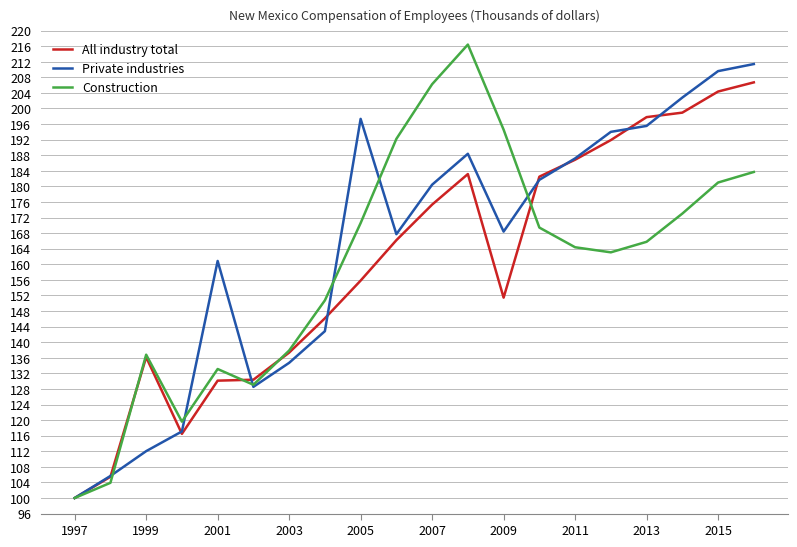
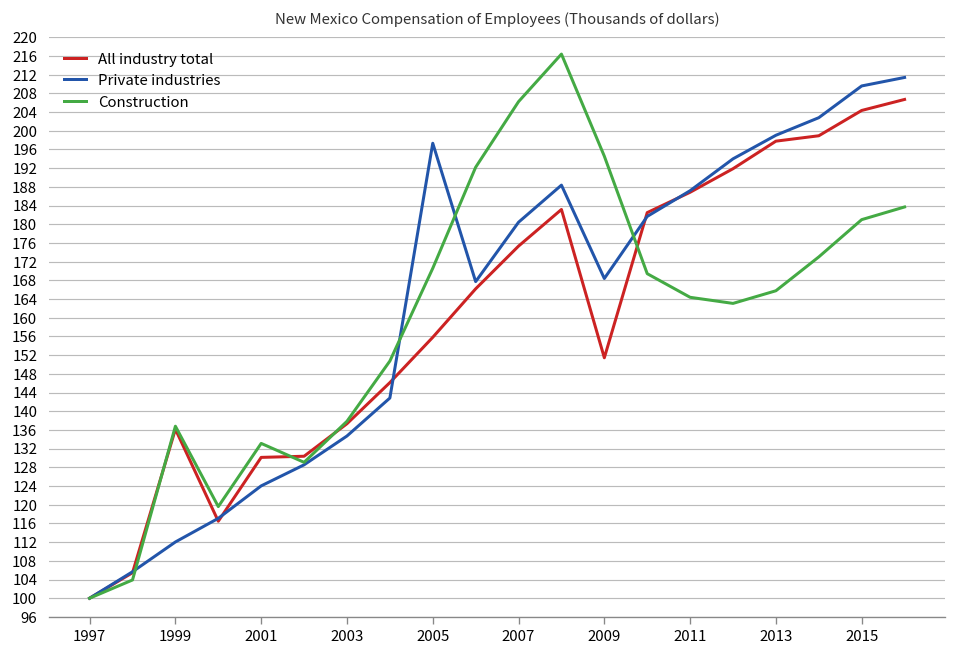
Private industries, 2001: 161 -> 124
Private industries, 2013: 196 -> 199
